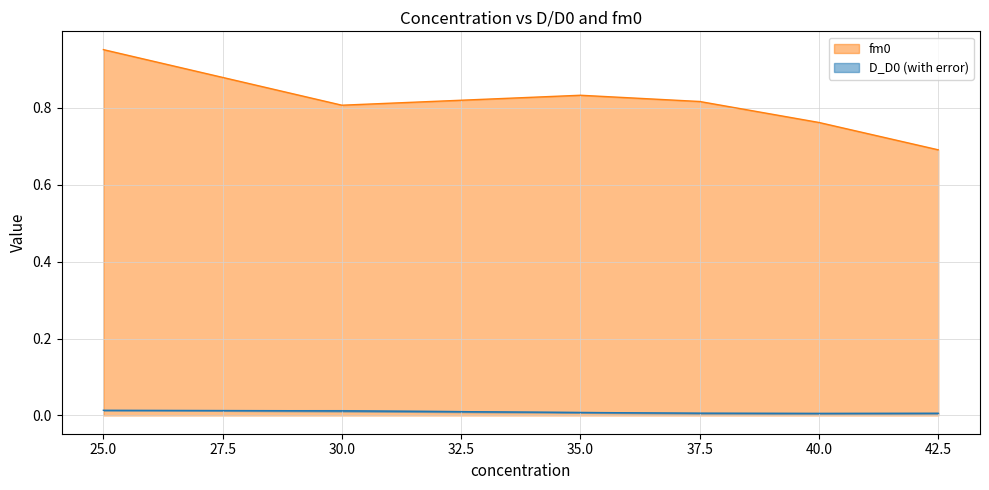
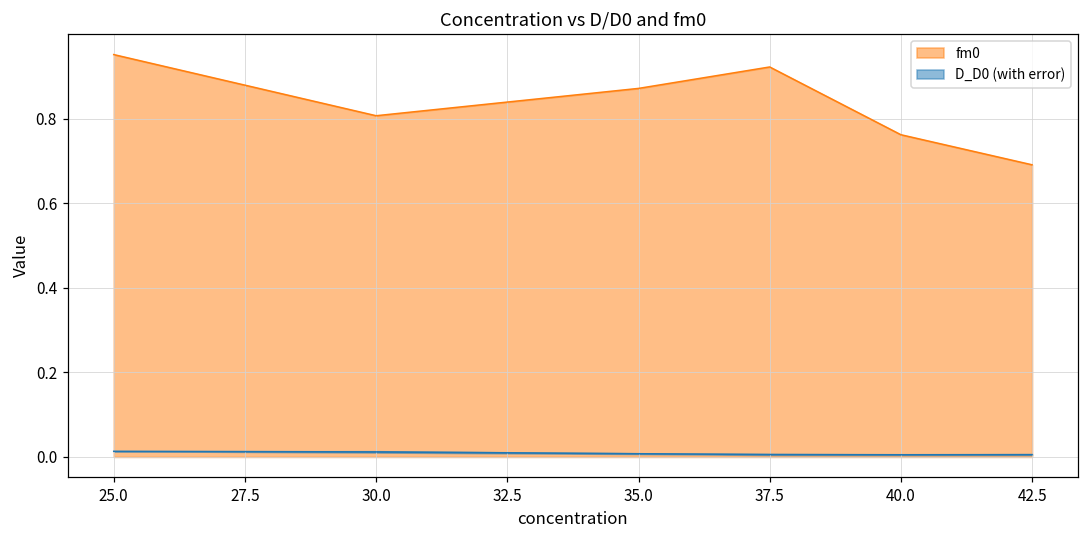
fm0, 35.0: 0.83 -> 0.87
fm0, 37.5: 0.82 -> 0.92
